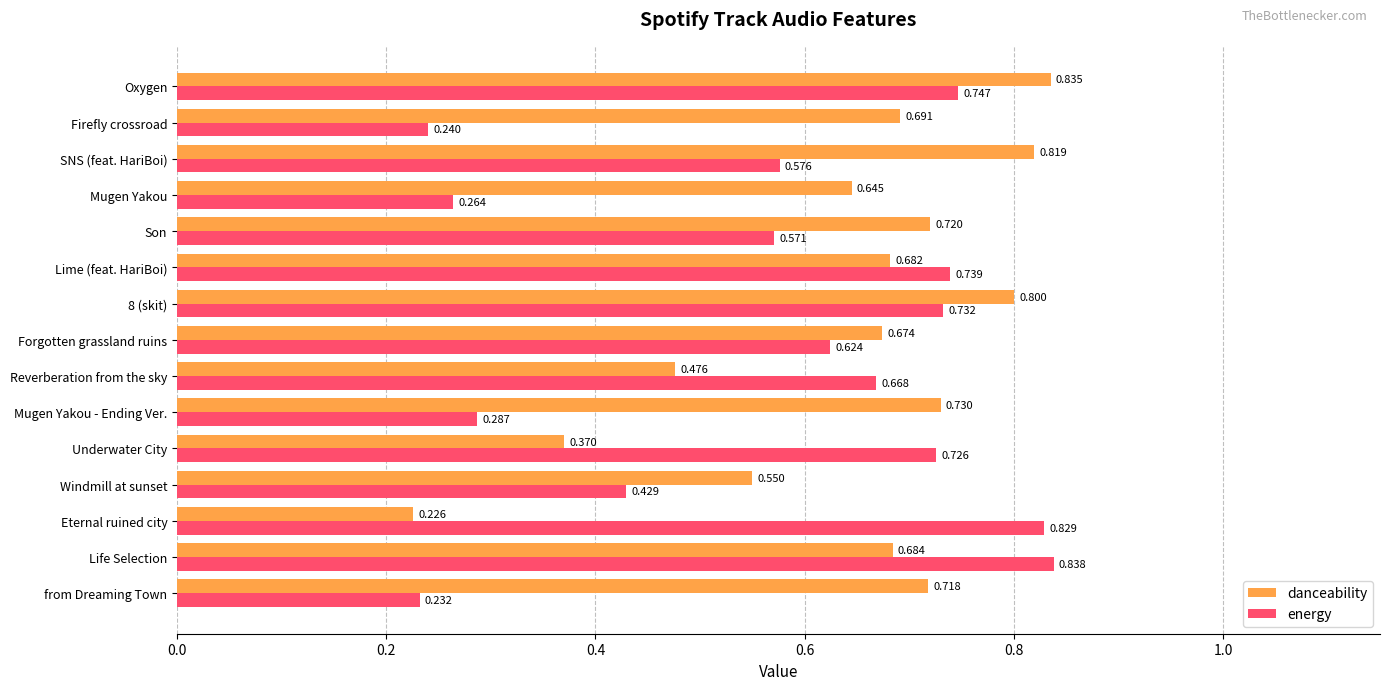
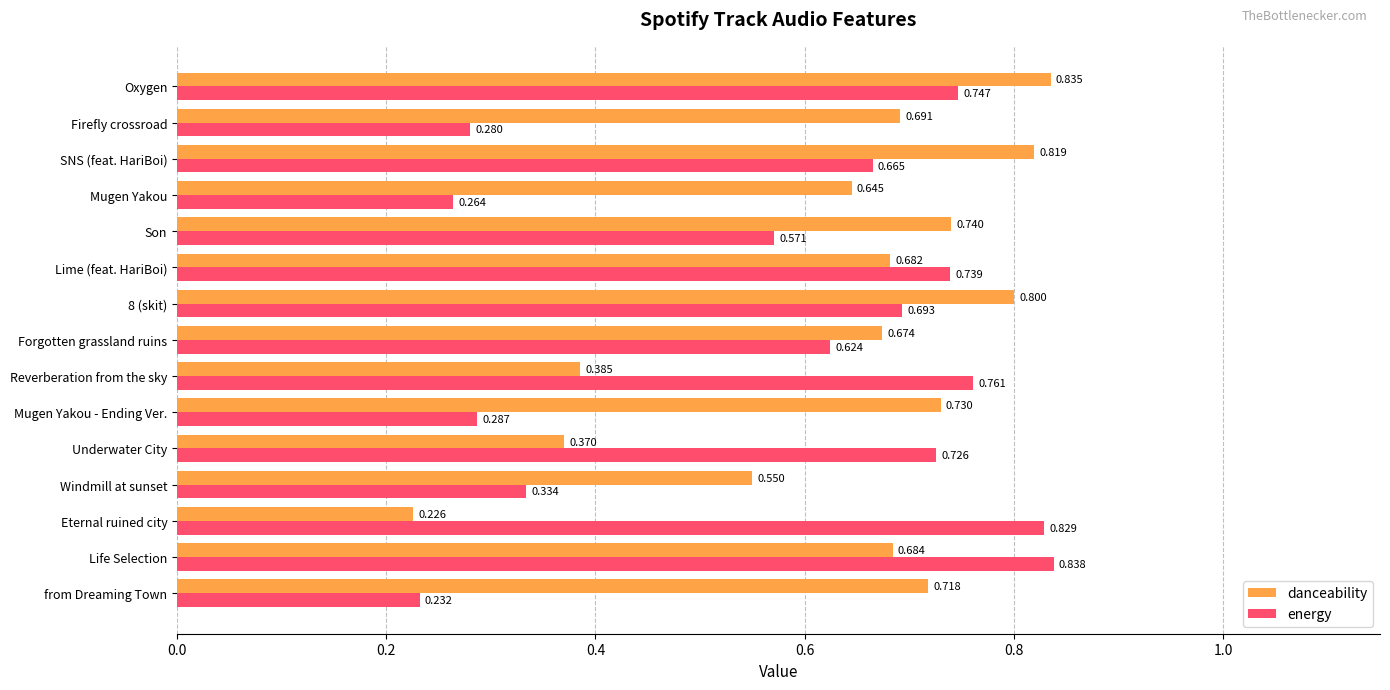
energy, Firefly crossroad: 0.240 -> 0.280
energy, SNS (feat. HariBoi): 0.576 -> 0.665
danceability, Son: 0.720 -> 0.740
energy, 8 (skit): 0.732 -> 0.693
danceability, Reverberation from the sky: 0.476 -> 0.385
energy, Reverberation from the sky: 0.668 -> 0.761
energy, Windmill at sunset: 0.429 -> 0.334
